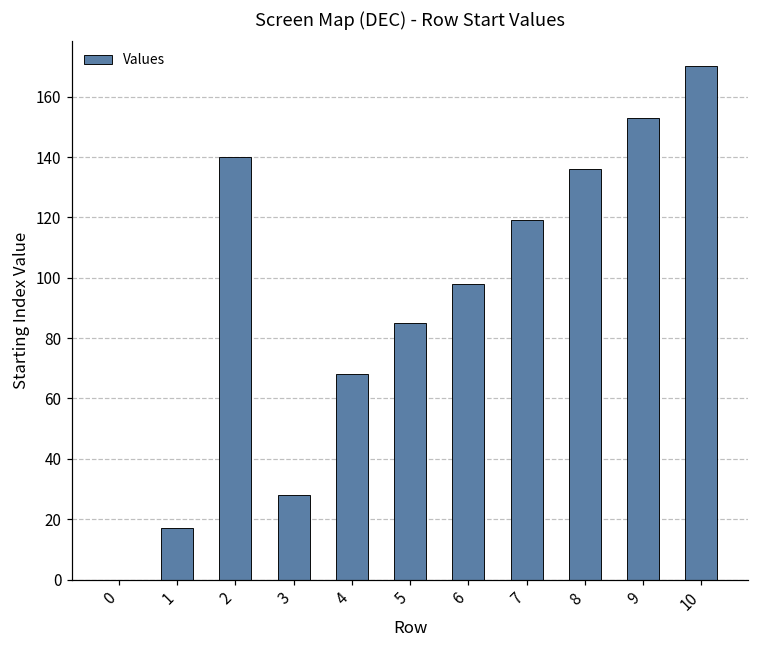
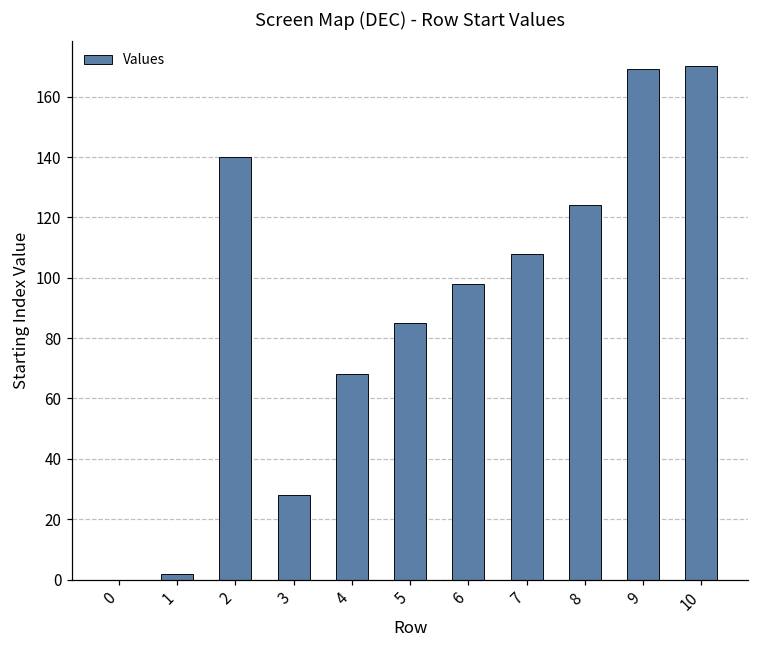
1: 17 -> 2
7: 119 -> 108
8: 136 -> 124
9: 153 -> 169
